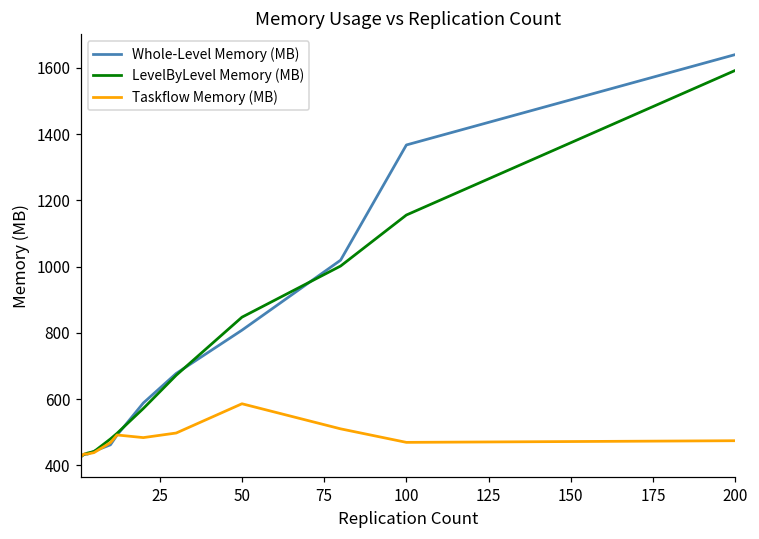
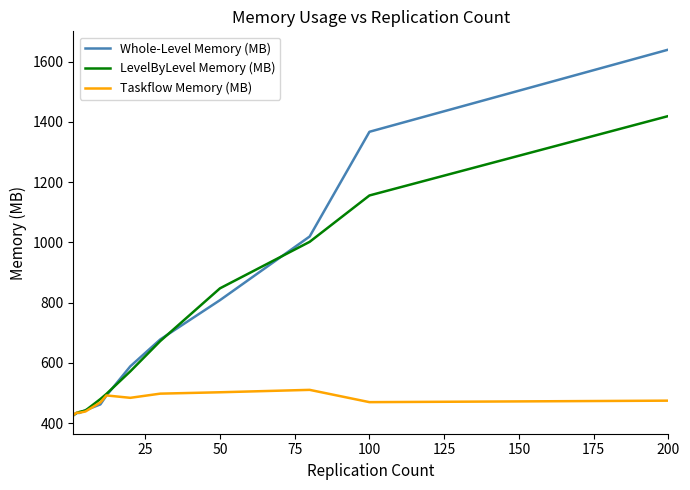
Taskflow Memory (MB), 50: 590 -> 500
LevelByLevel Memory (MB), 200: 1590 -> 1420
